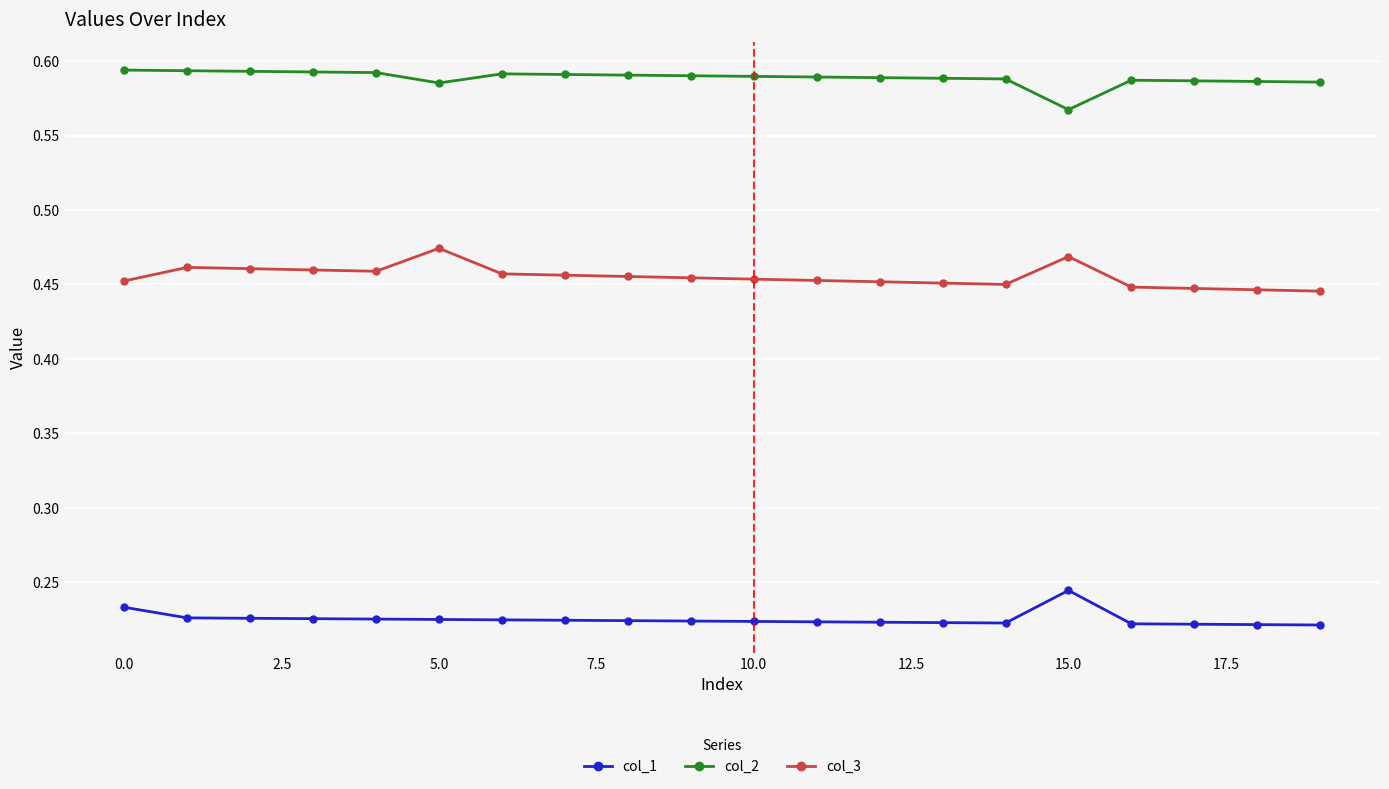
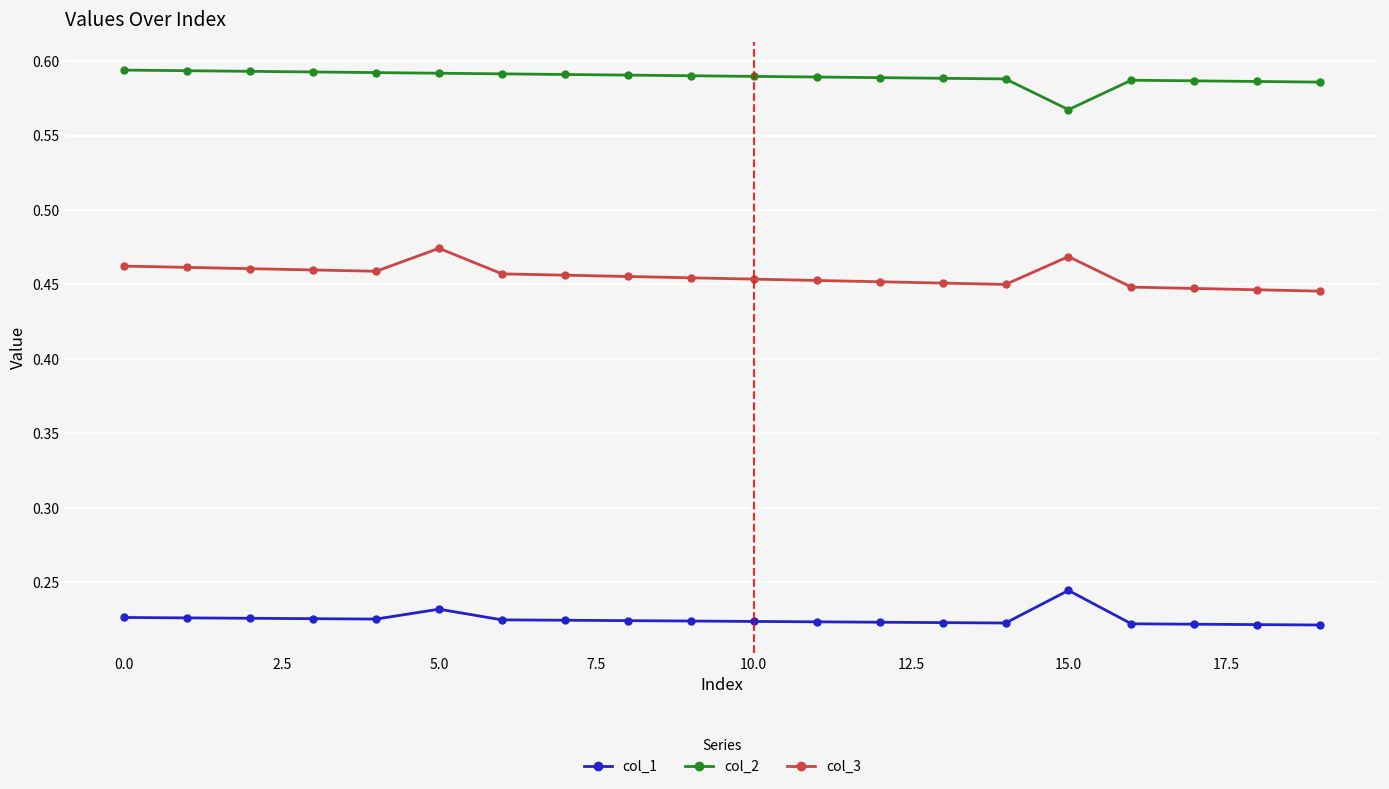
col_1, 0.0: 0.233 -> 0.226
col_3, 0.0: 0.452 -> 0.462
col_1, 5.0: 0.225 -> 0.232
col_2, 5.0: 0.585 -> 0.592
